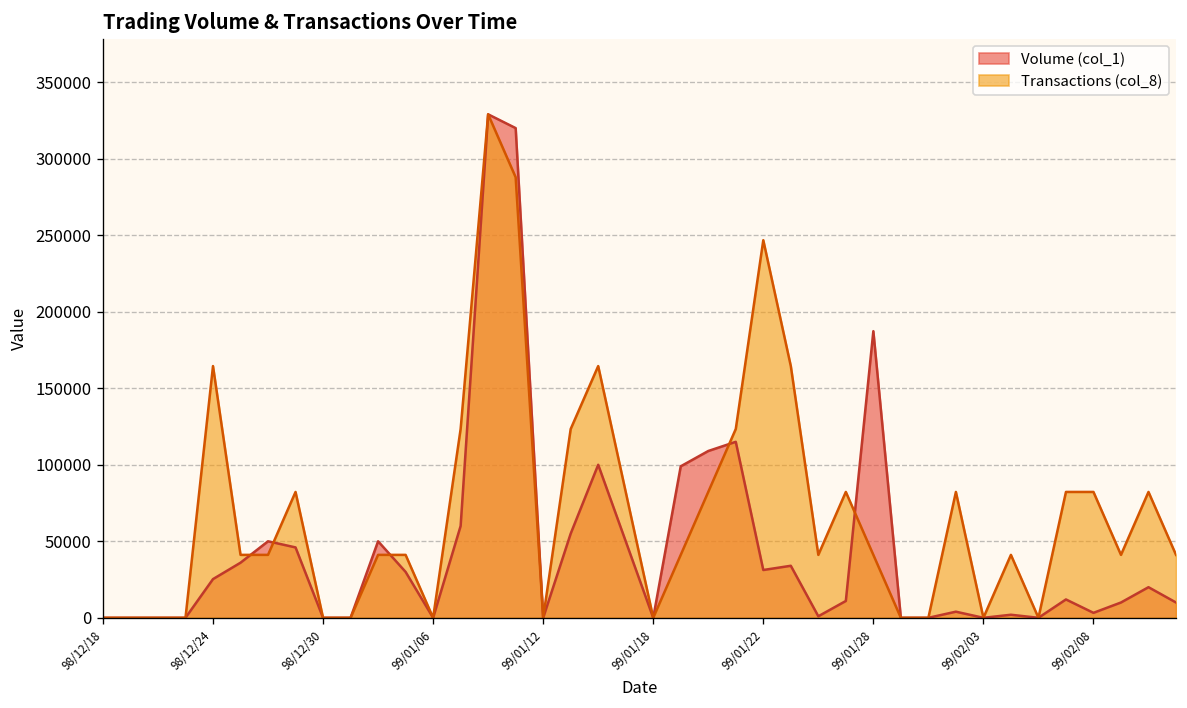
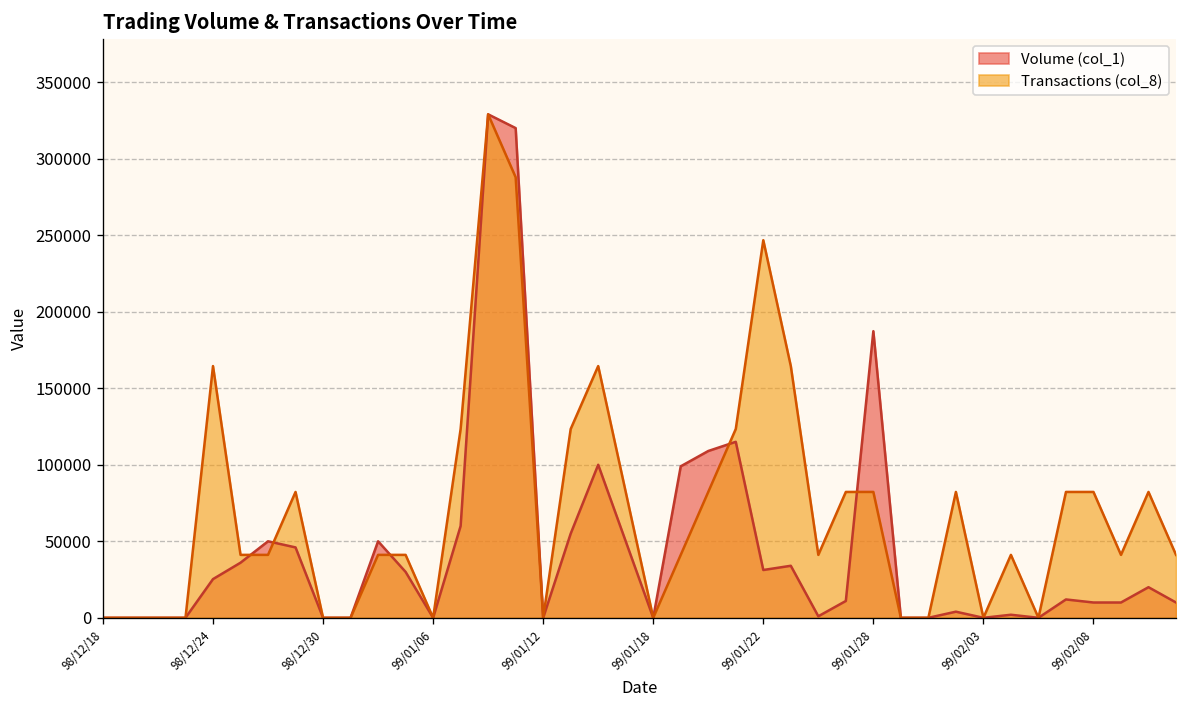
Transactions (col_8), 99/01/28: 41000 -> 82000
Volume (col_1), 99/02/08: 3000 -> 10000
